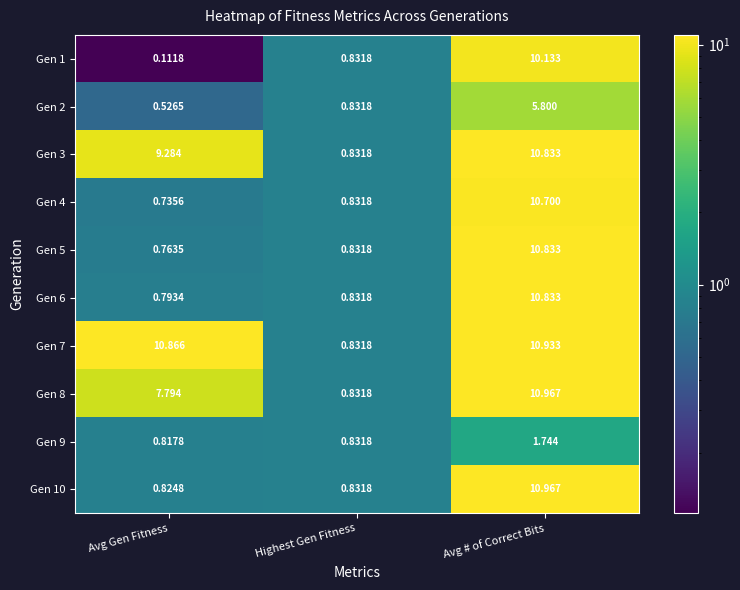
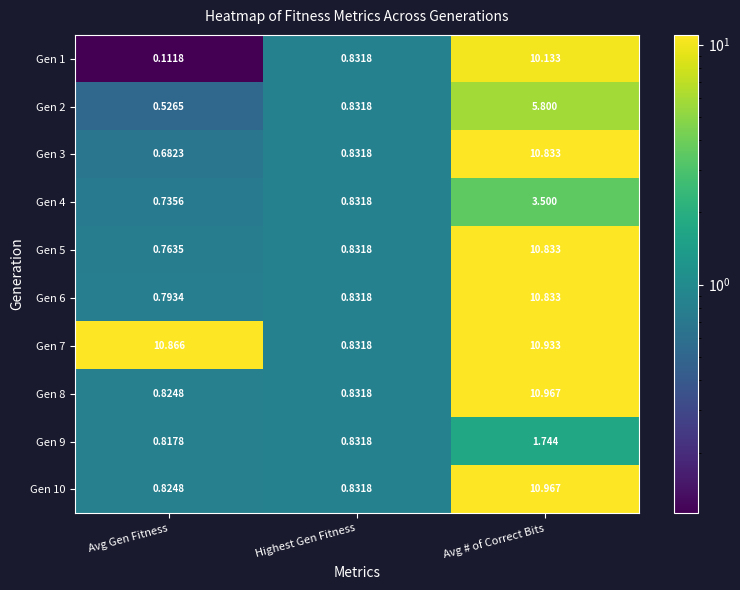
Gen 3, Avg Gen Fitness: 9.284 -> 0.6823
Gen 4, Avg # of Correct Bits: 10.700 -> 3.500
Gen 8, Avg Gen Fitness: 7.794 -> 0.8248
